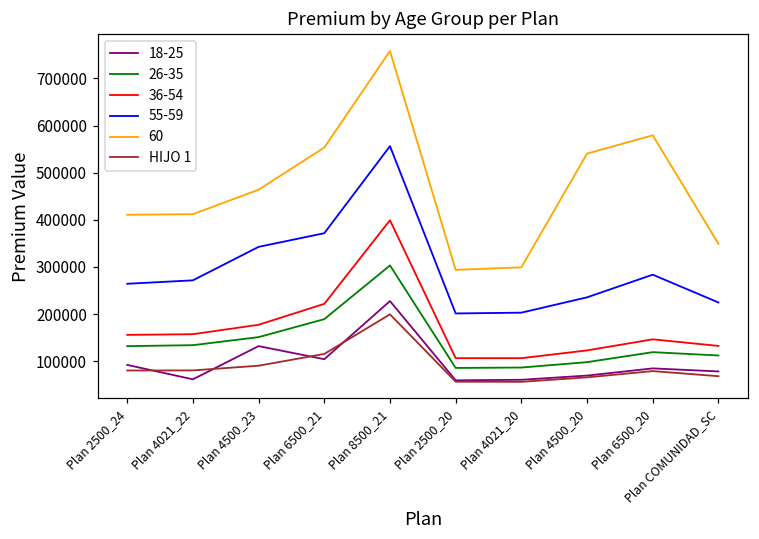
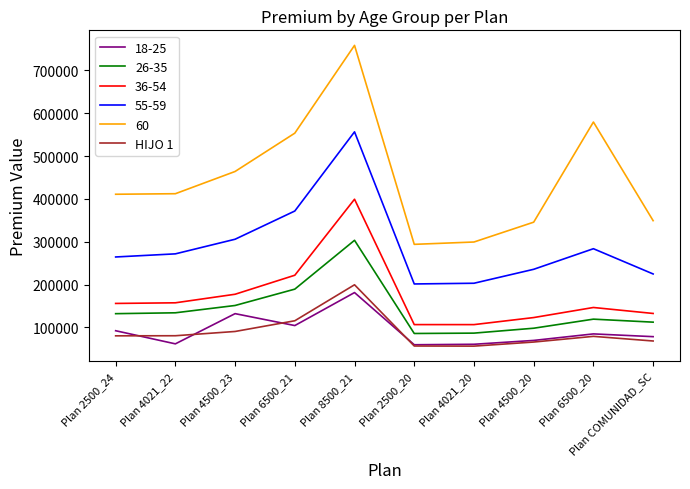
55-59, Plan 4500_23: 340000 -> 310000
18-25, Plan 8500_21: 230000 -> 180000
60, Plan 4500_20: 540000 -> 350000
